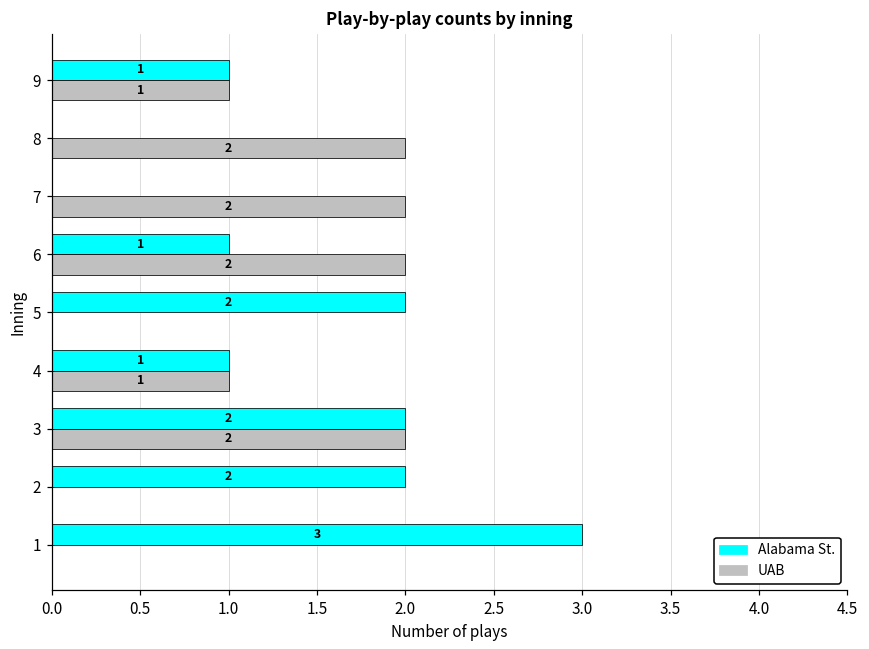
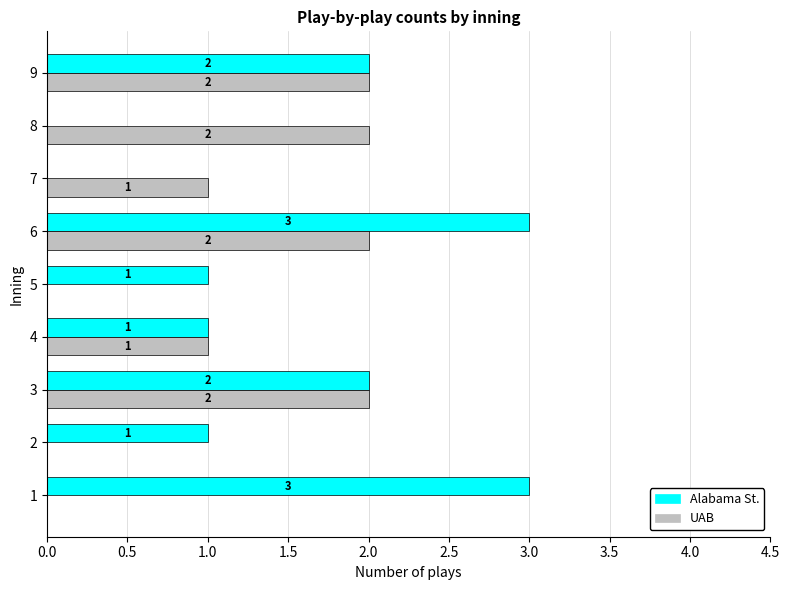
Alabama St., 9: 1 -> 2
UAB, 9: 1 -> 2
UAB, 7: 2 -> 1
Alabama St., 6: 1 -> 3
Alabama St., 5: 2 -> 1
Alabama St., 2: 2 -> 1
